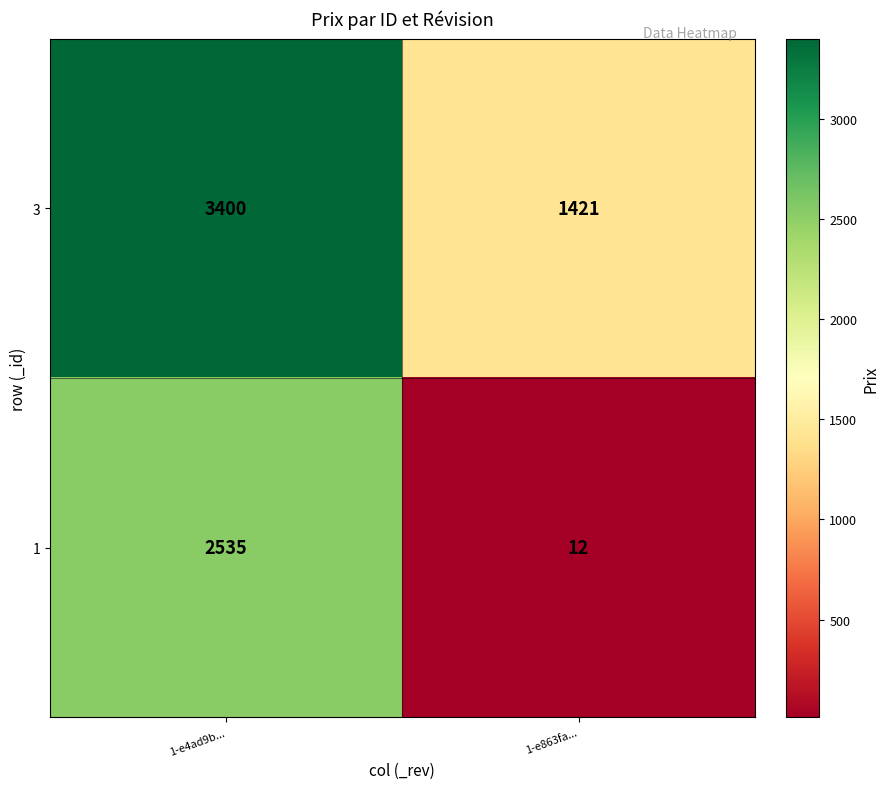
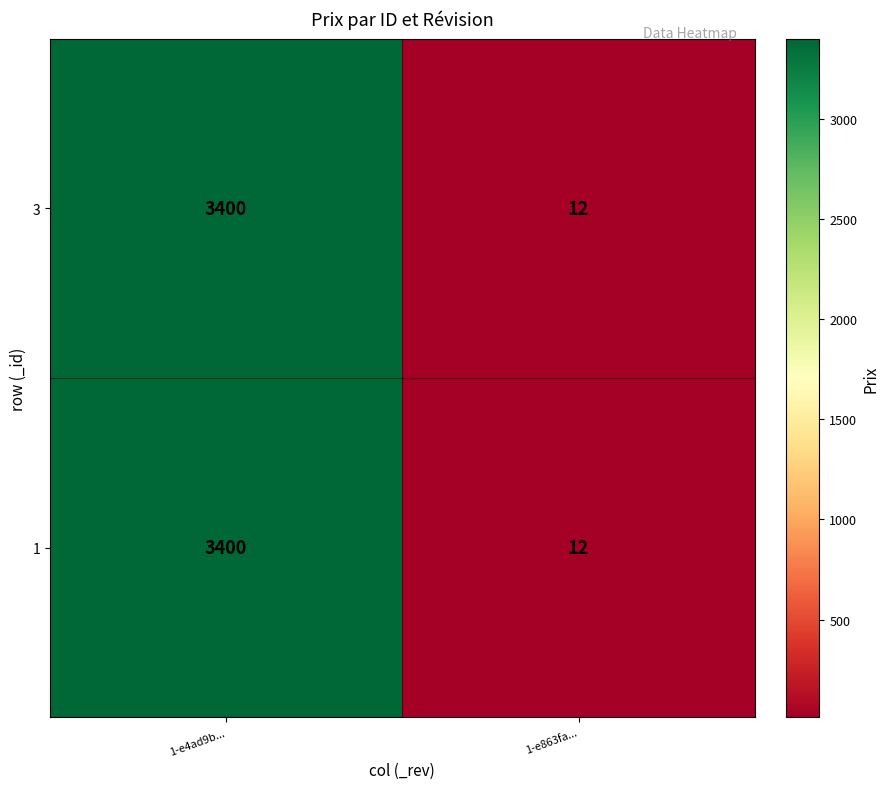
3, 1-e863fa...: 1421 -> 12
1, 1-e4ad9b...: 2535 -> 3400
